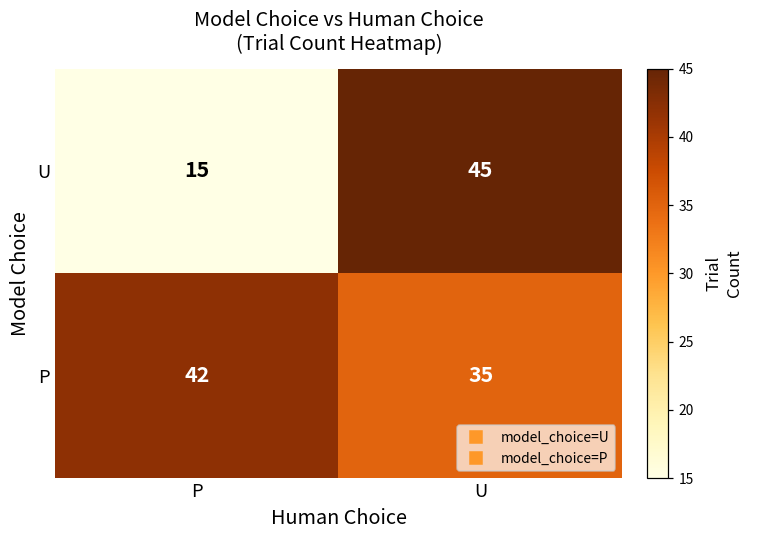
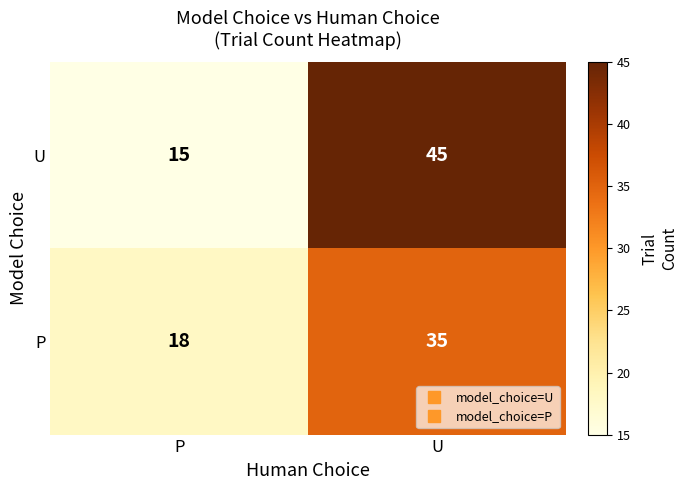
P, P: 42 -> 18
